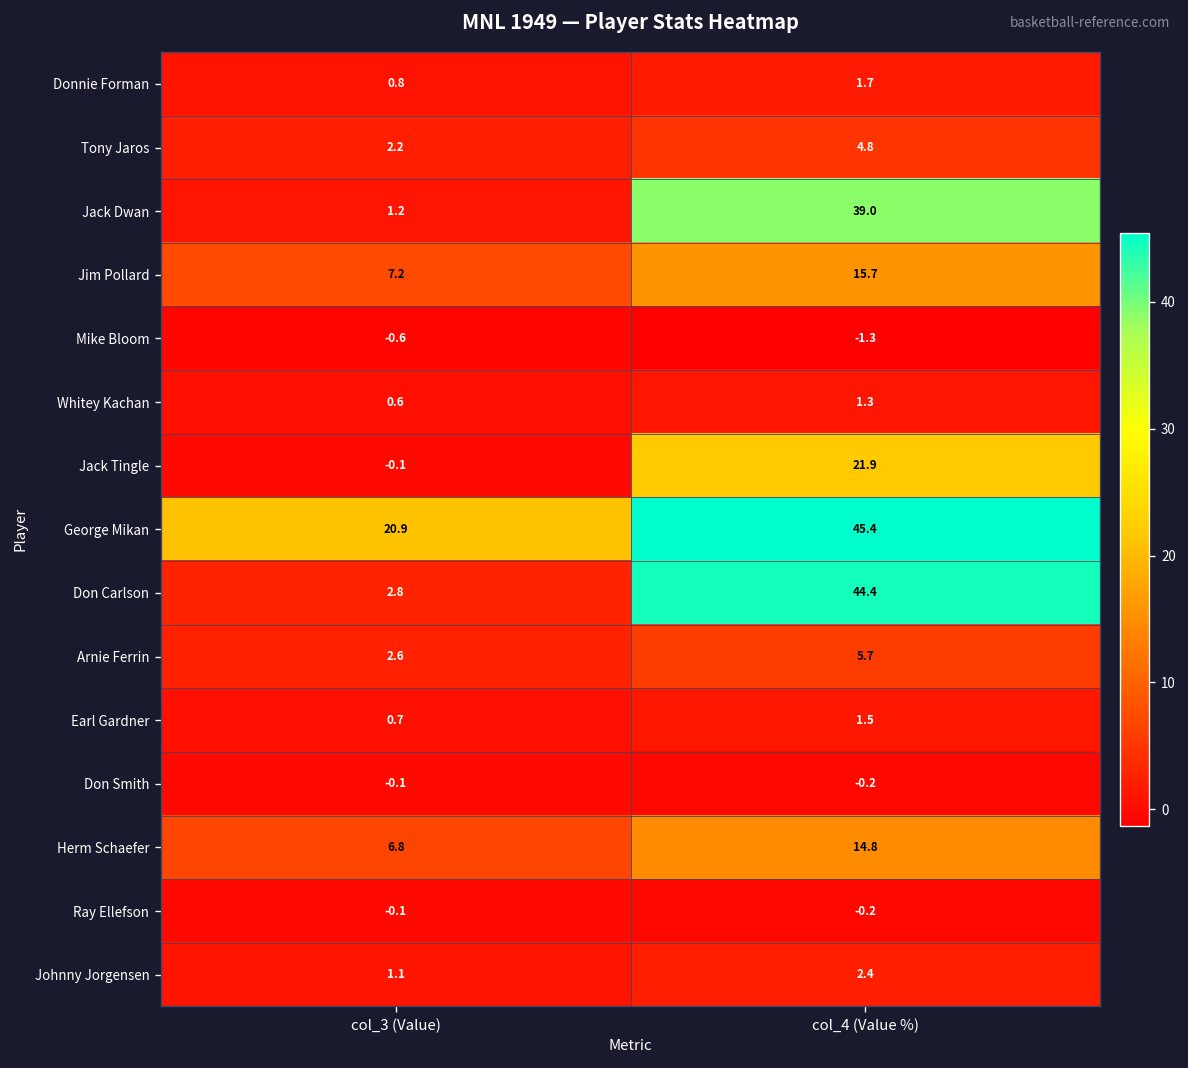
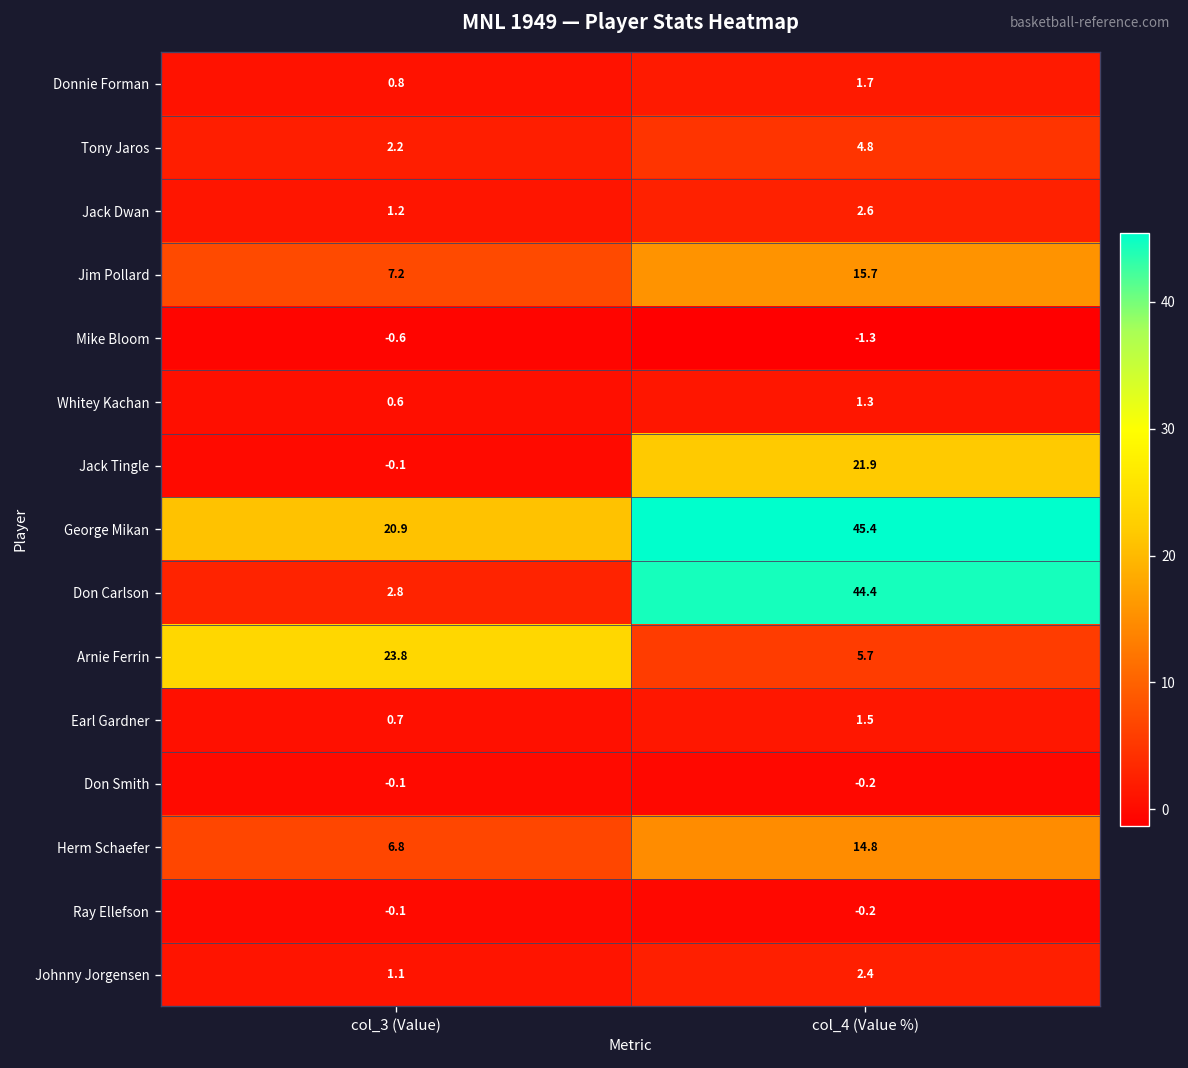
Jack Dwan, col_4 (Value %): 39.0 -> 2.6
Arnie Ferrin, col_3 (Value): 2.6 -> 23.8
